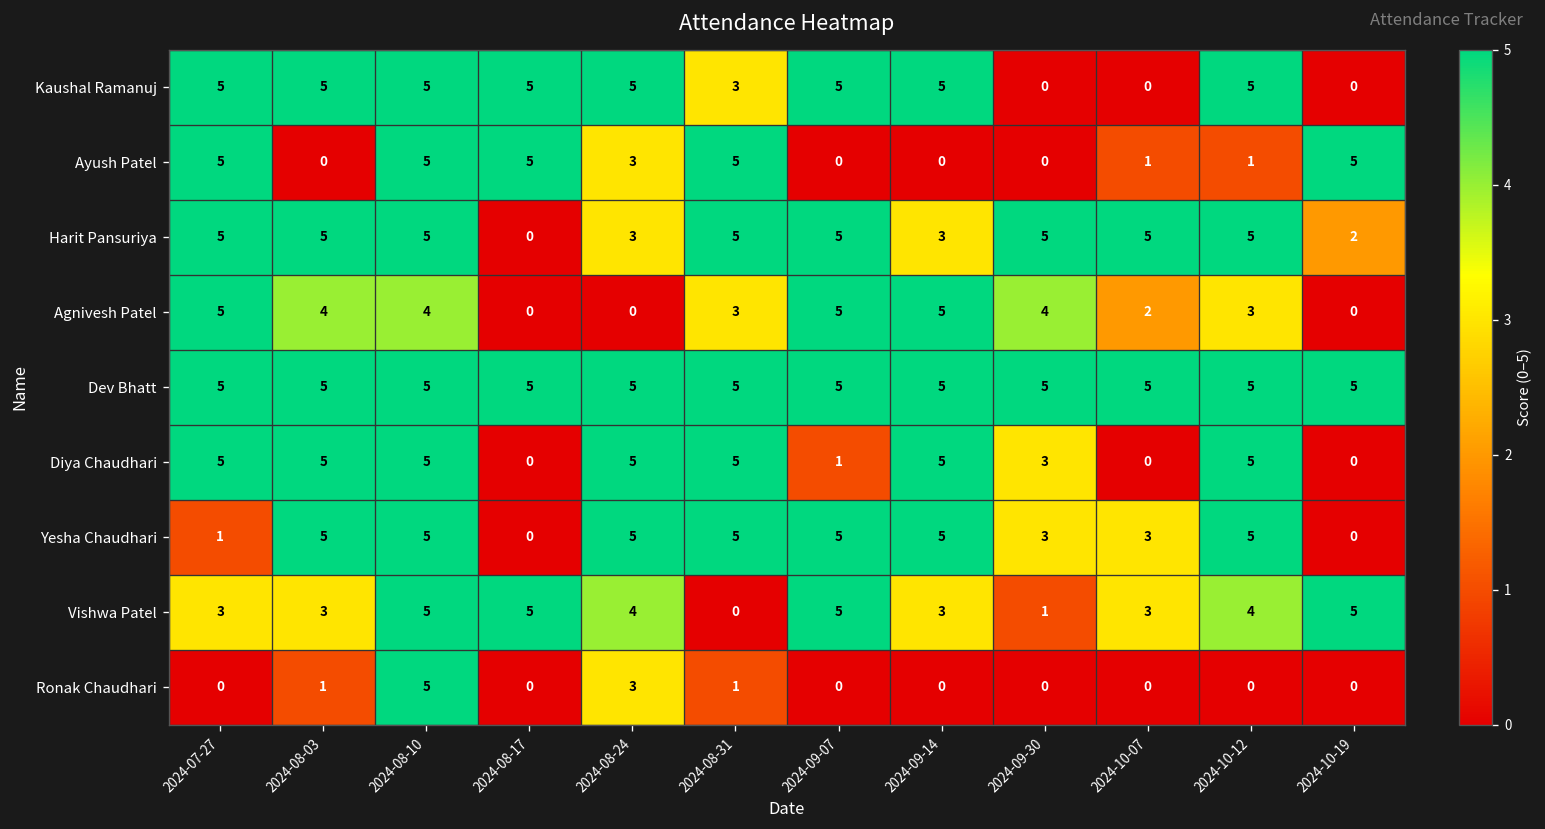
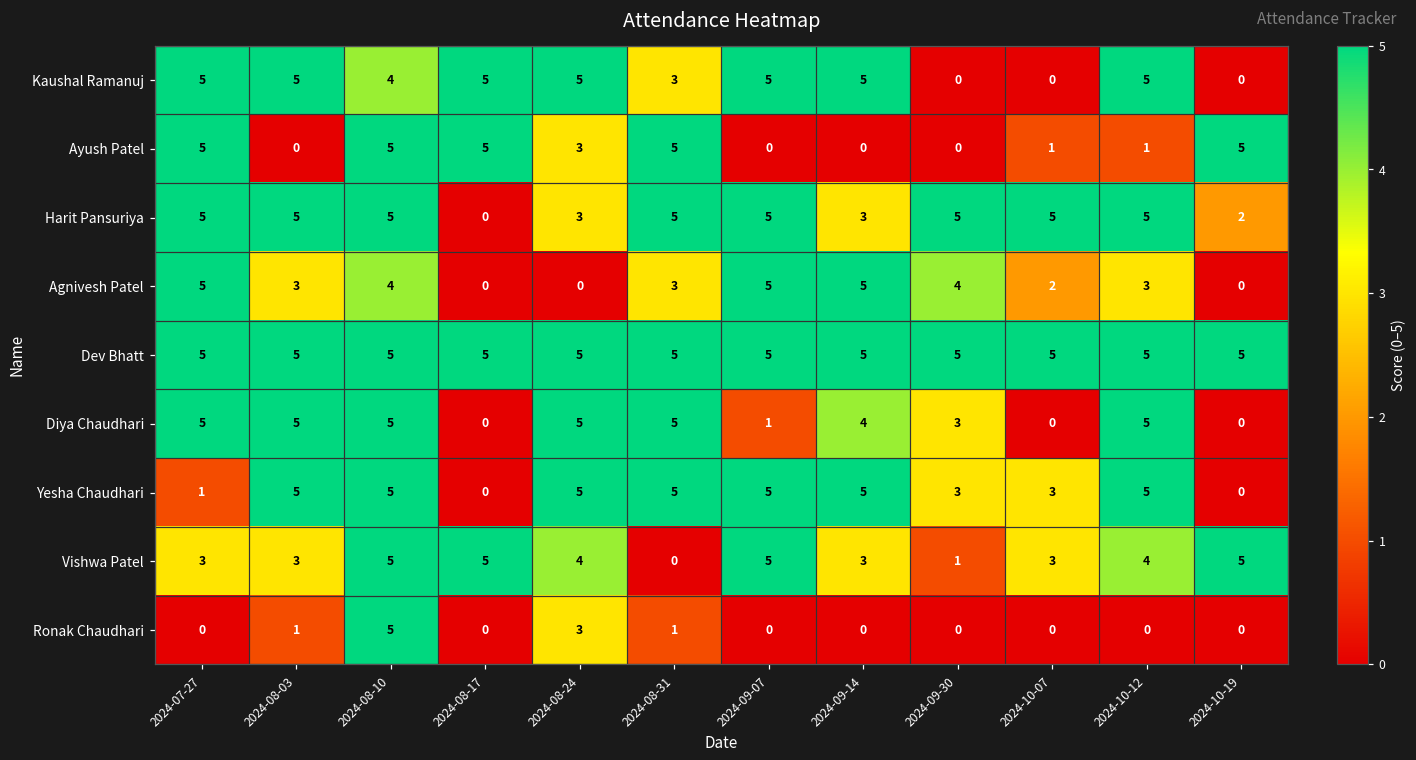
Kaushal Ramanuj, 2024-08-10: 5 -> 4
Agnivesh Patel, 2024-08-03: 4 -> 3
Diya Chaudhari, 2024-09-14: 5 -> 4
